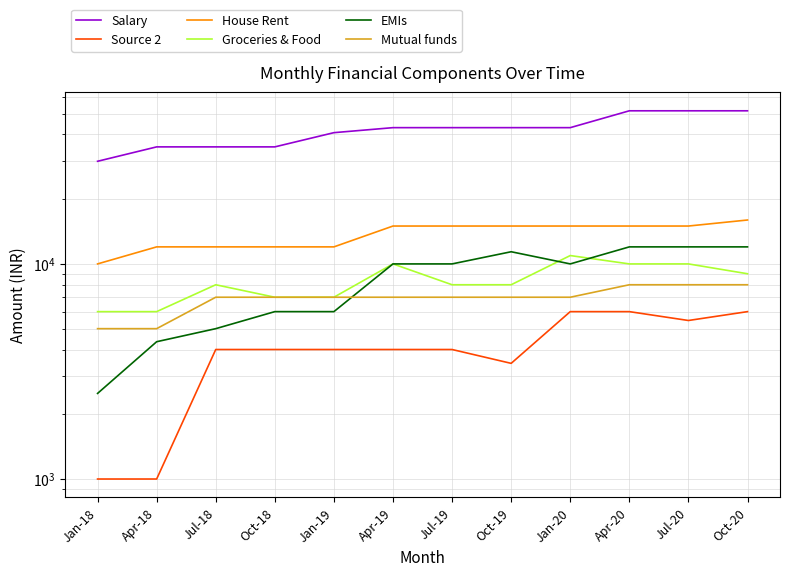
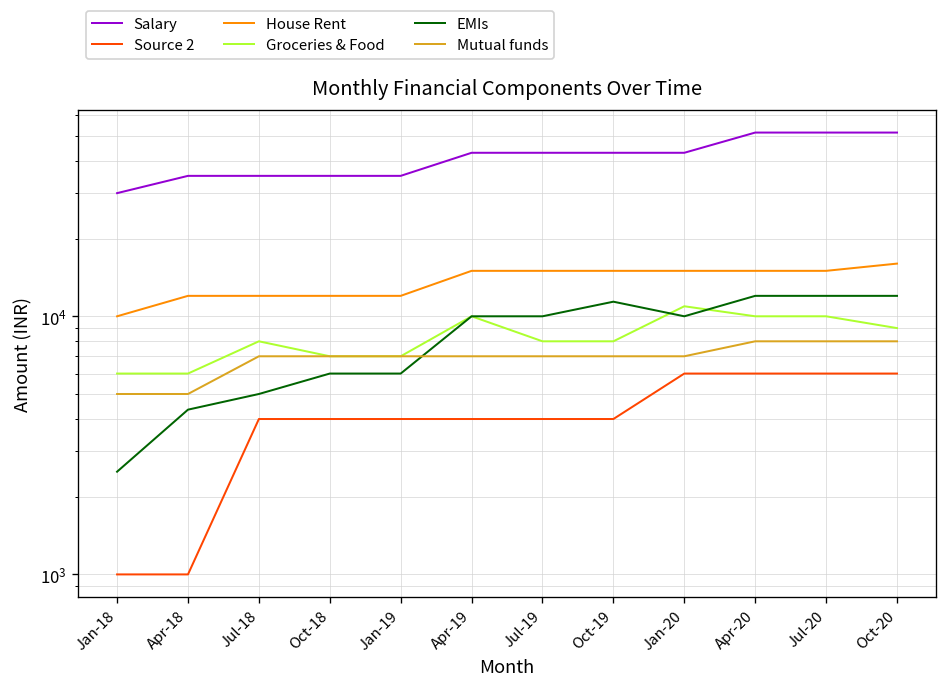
Salary, Jan-19: 41000 -> 35000
Source 2, Oct-19: 3400 -> 4000
Source 2, Jul-20: 5500 -> 6000
